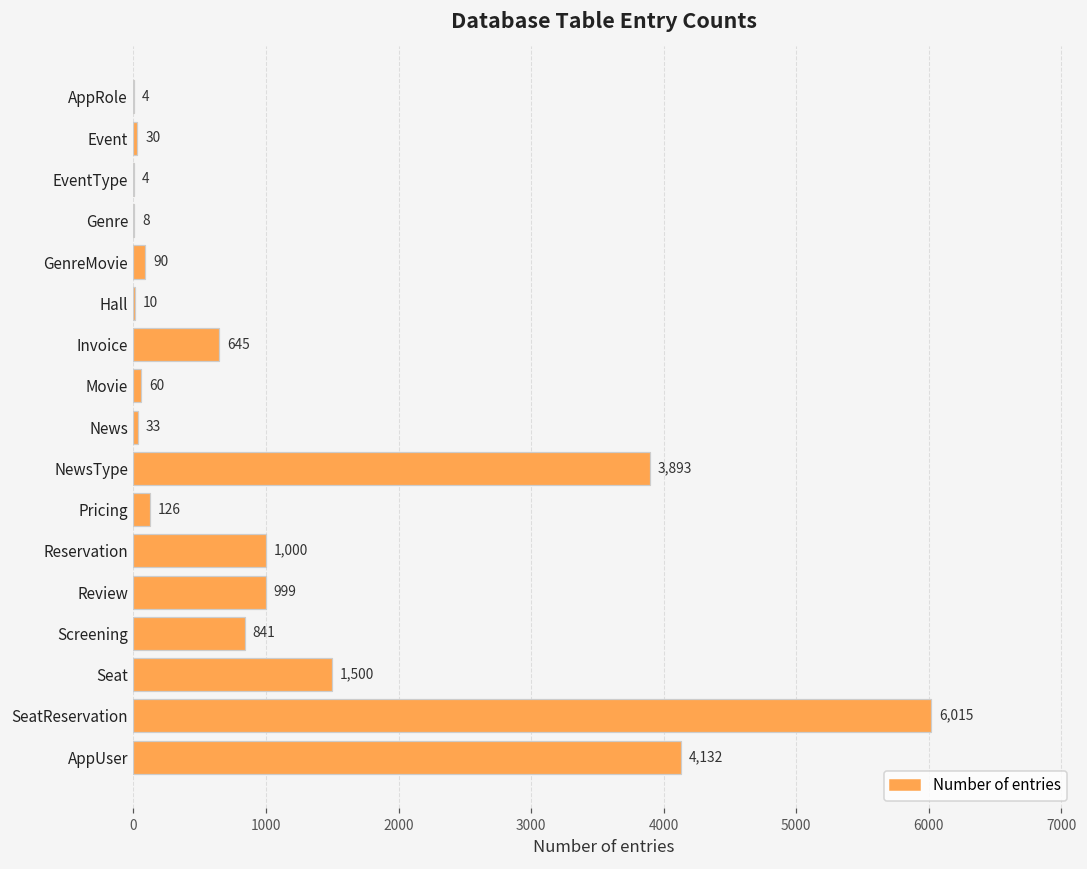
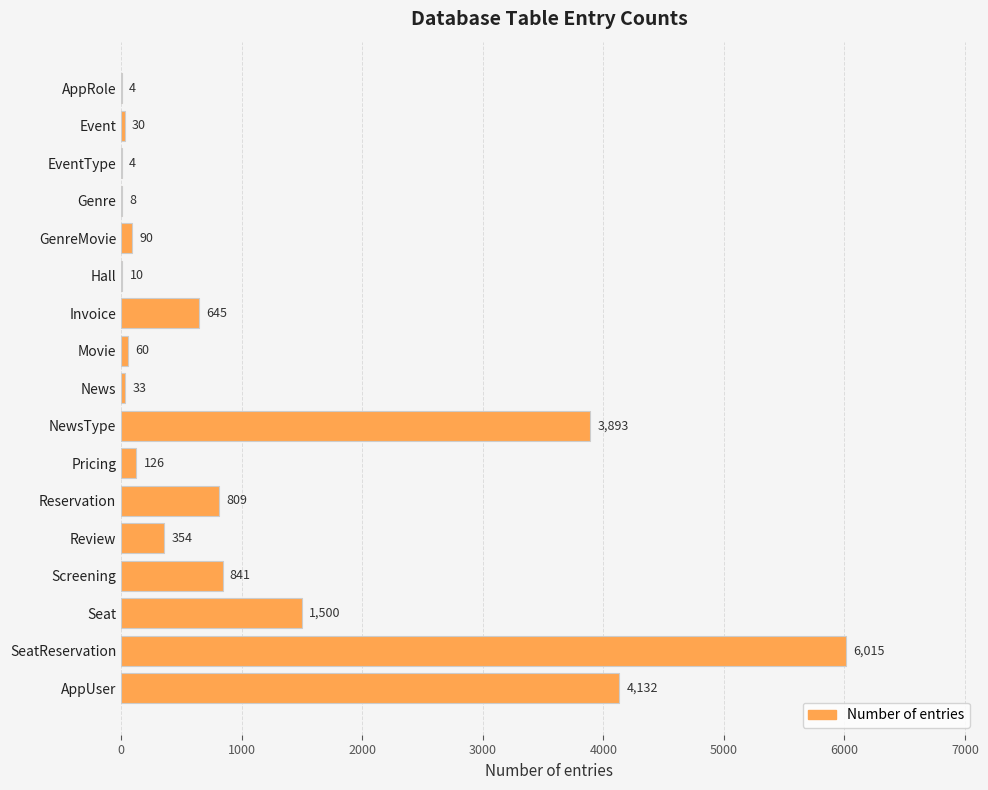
Reservation: 1,000 -> 809
Review: 999 -> 354
